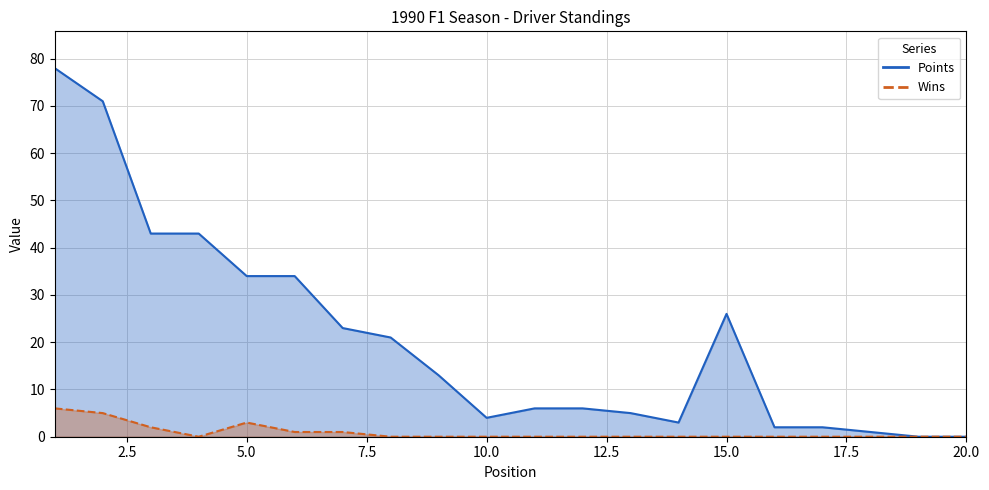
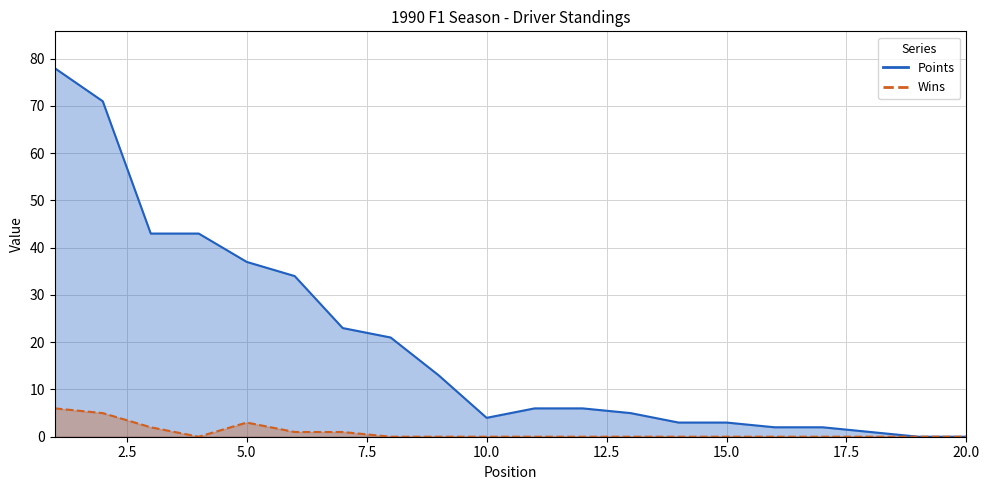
Points, 5.0: 34 -> 37
Points, 15.0: 26 -> 3
